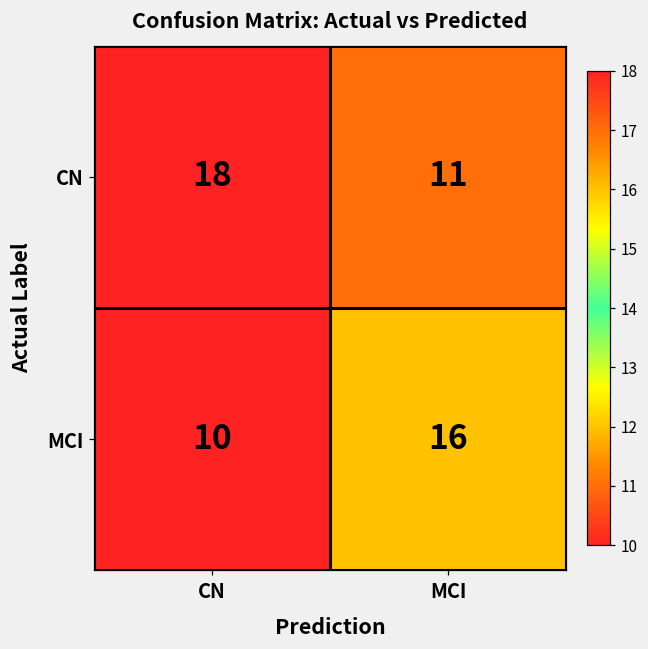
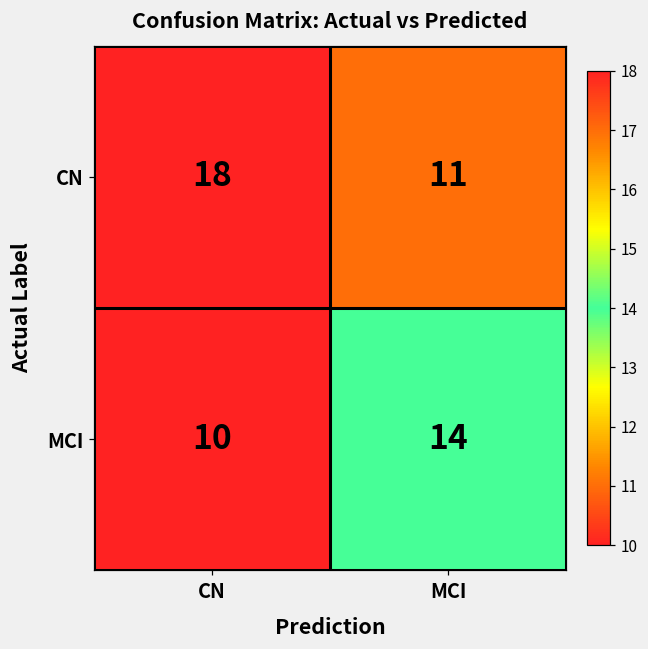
MCI, MCI: 16 -> 14
